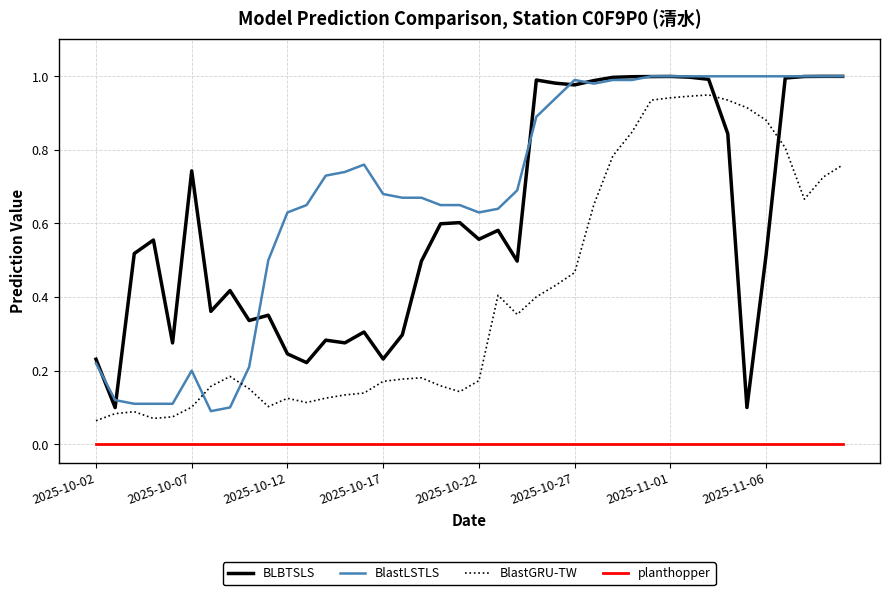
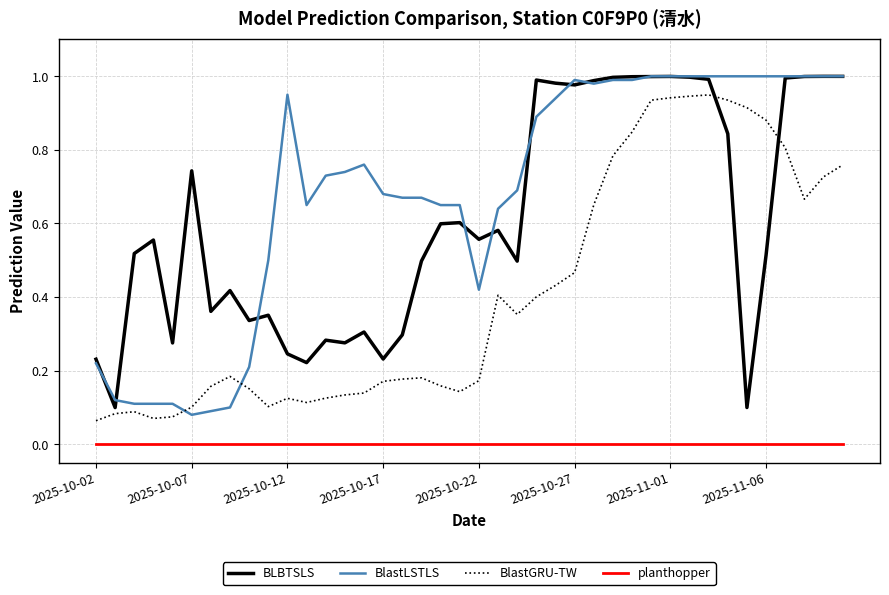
BlastLSTLS, 2025-10-07: 0.20 -> 0.08
BlastLSTLS, 2025-10-12: 0.63 -> 0.95
BlastLSTLS, 2025-10-22: 0.63 -> 0.42
